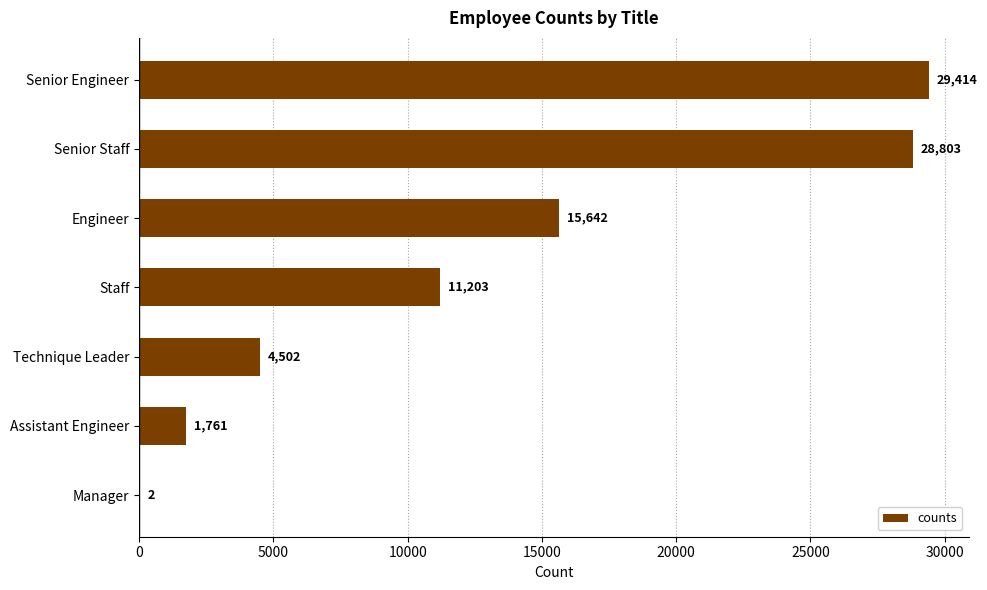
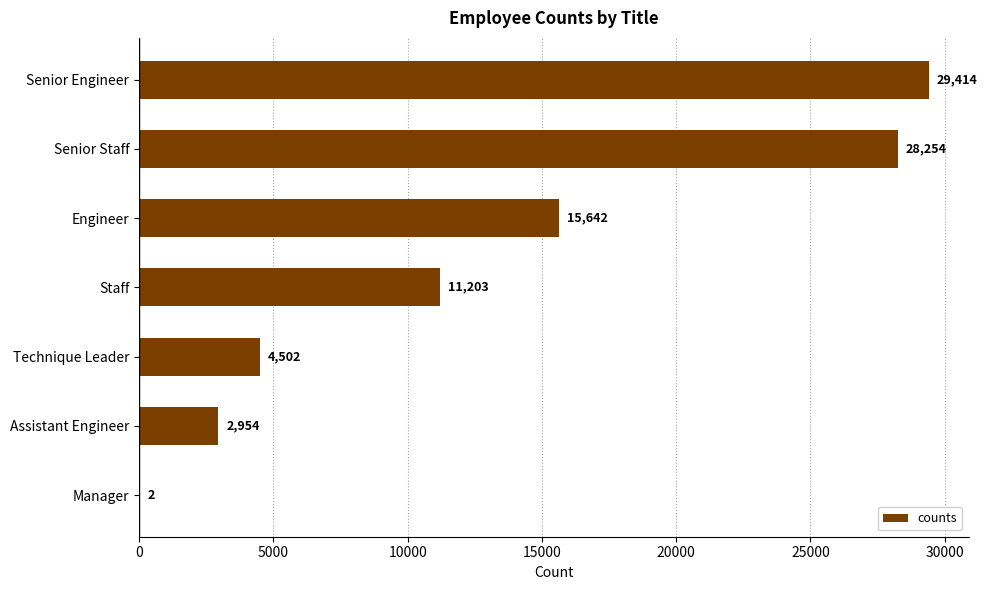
Senior Staff: 28,803 -> 28,254
Assistant Engineer: 1,761 -> 2,954
